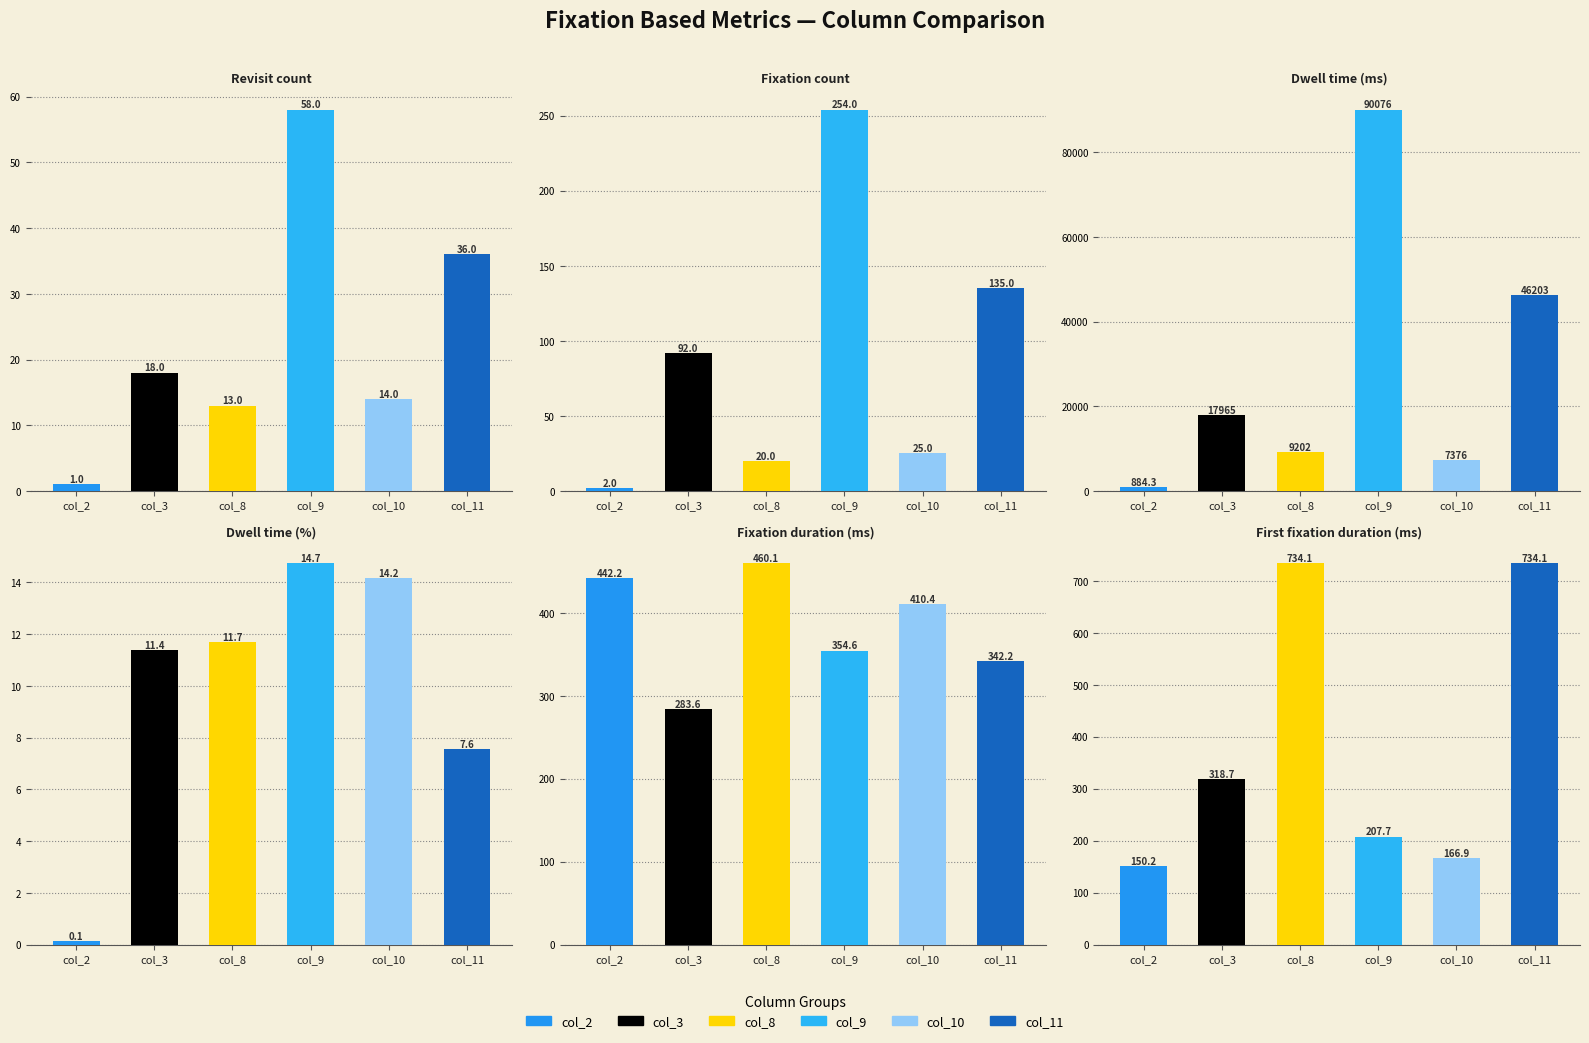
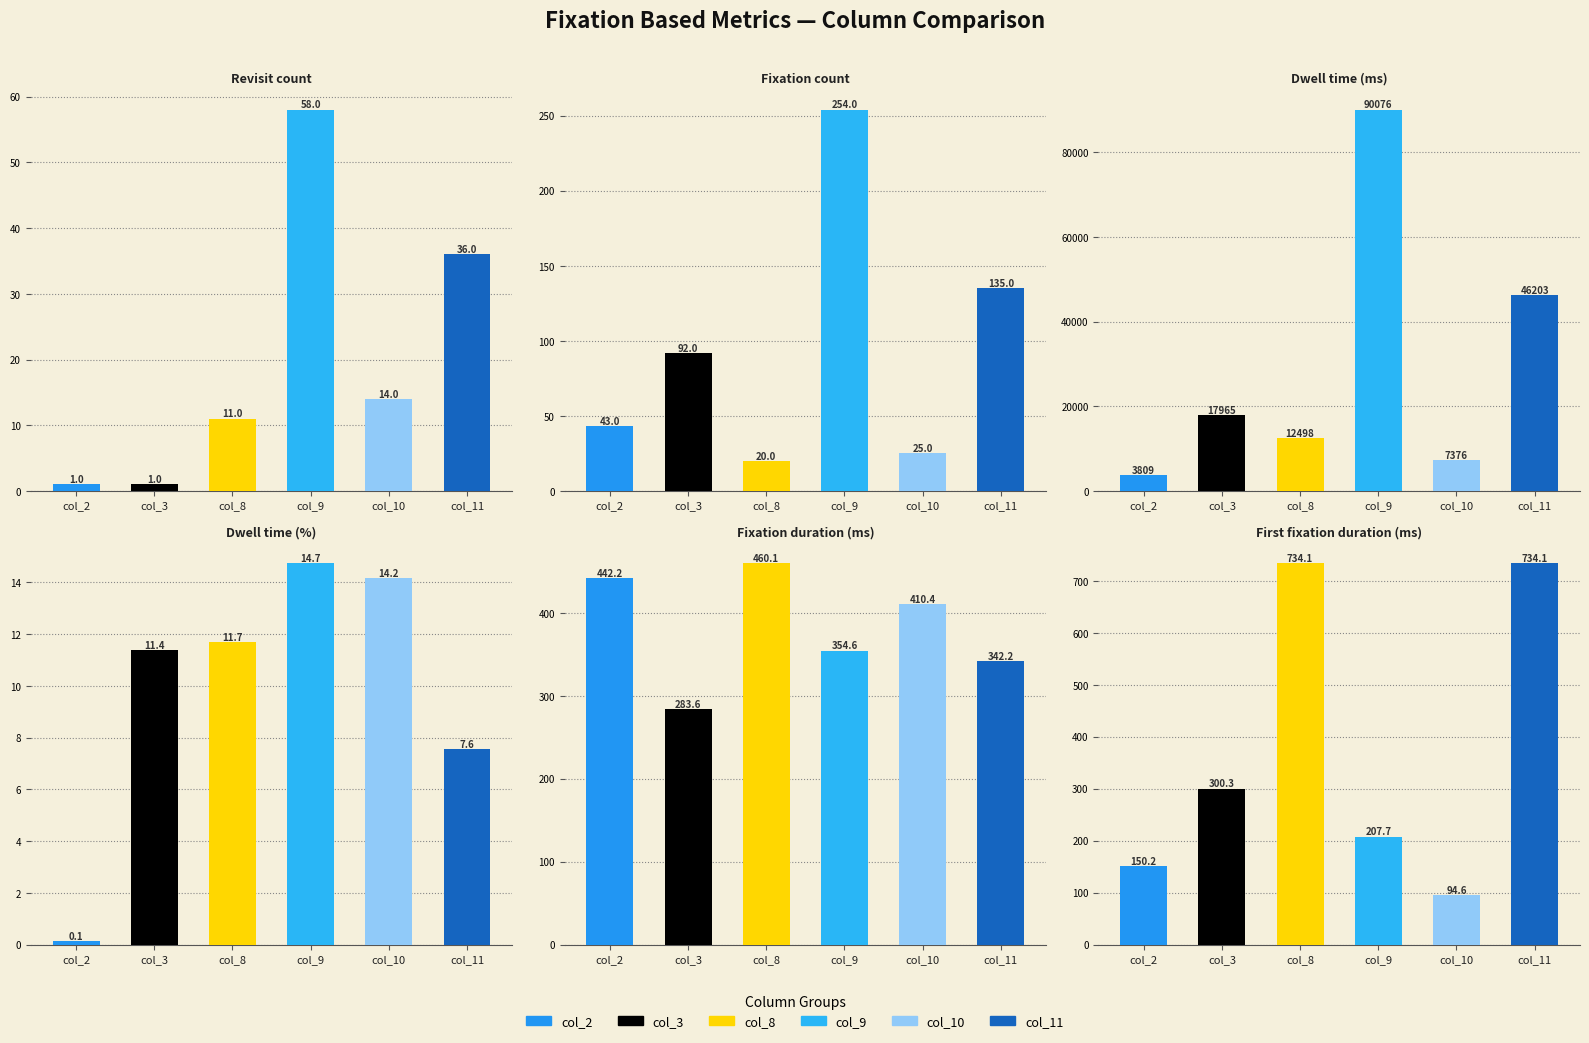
Revisit count, col_3: 18.0 -> 1.0
Revisit count, col_8: 13.0 -> 11.0
Fixation count, col_2: 2.0 -> 43.0
Dwell time (ms), col_2: 884.3 -> 3809
Dwell time (ms), col_8: 9202 -> 12498
First fixation duration (ms), col_3: 318.7 -> 300.3
First fixation duration (ms), col_10: 166.9 -> 94.6
